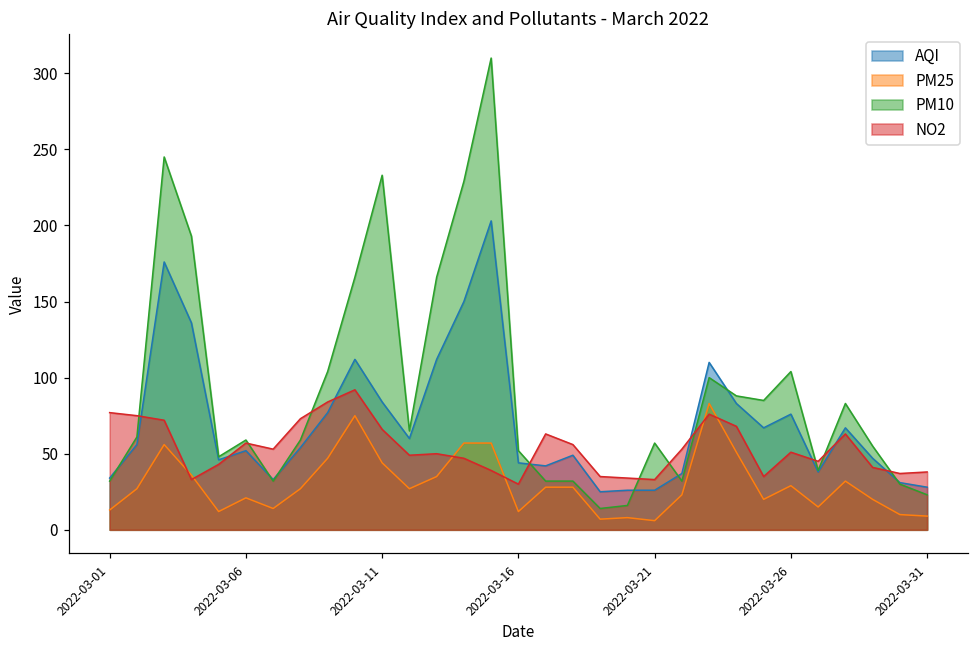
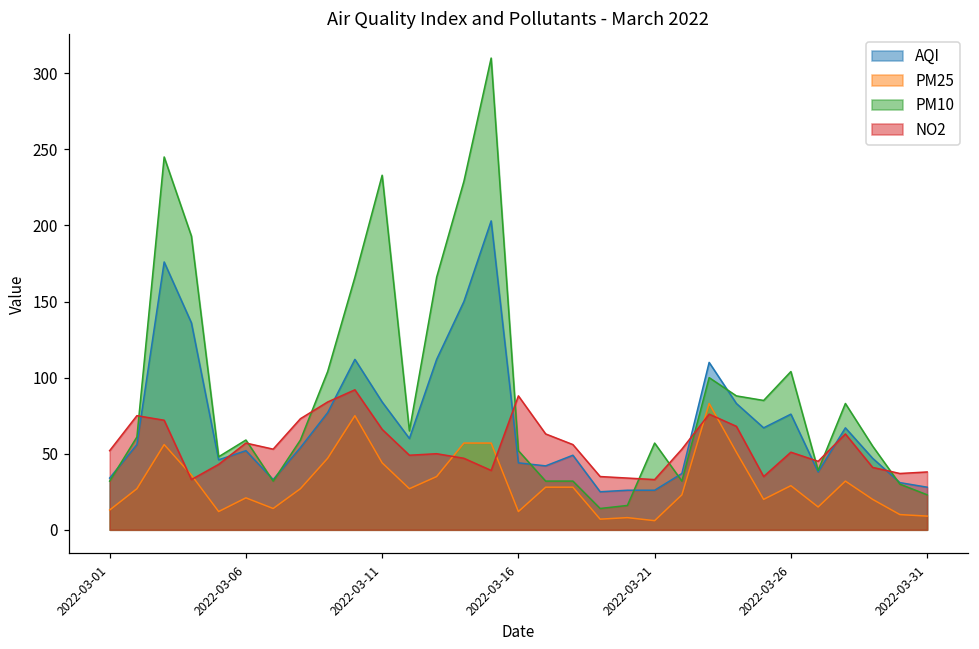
NO2, 2022-03-01: 77 -> 52
NO2, 2022-03-16: 30 -> 88
